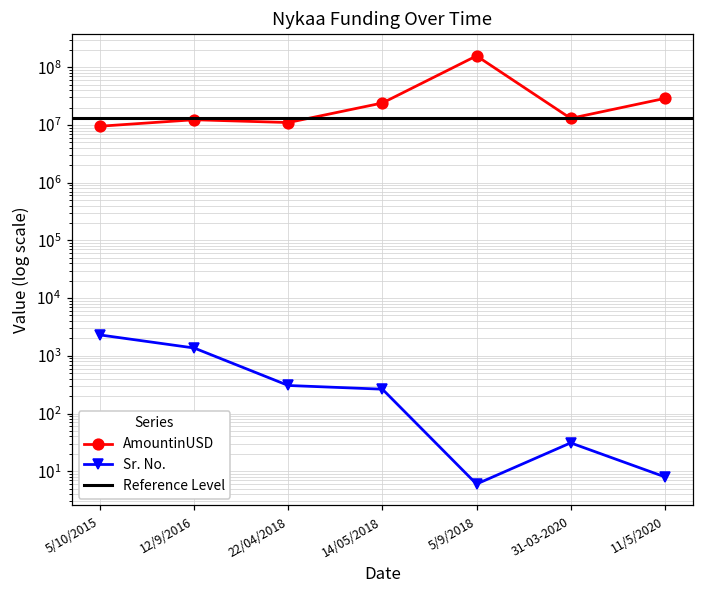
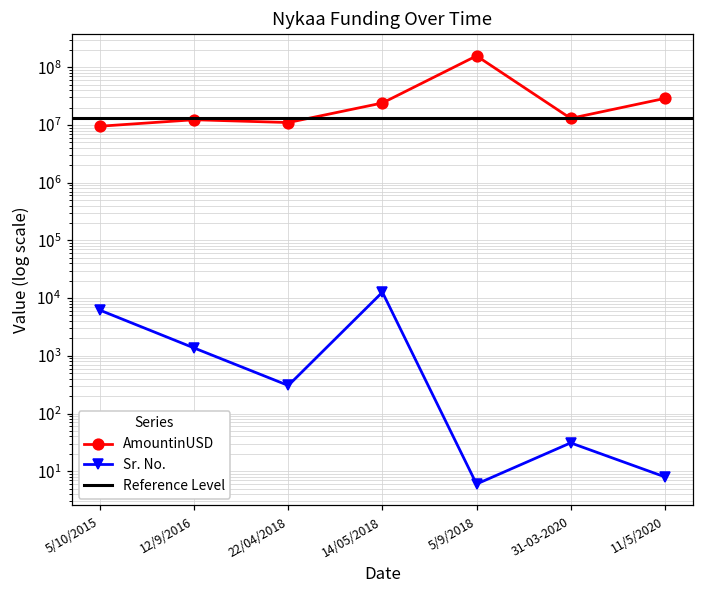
Sr. No., 5/10/2015: 2000 -> 6000
Sr. No., 14/05/2018: 300 -> 13000
